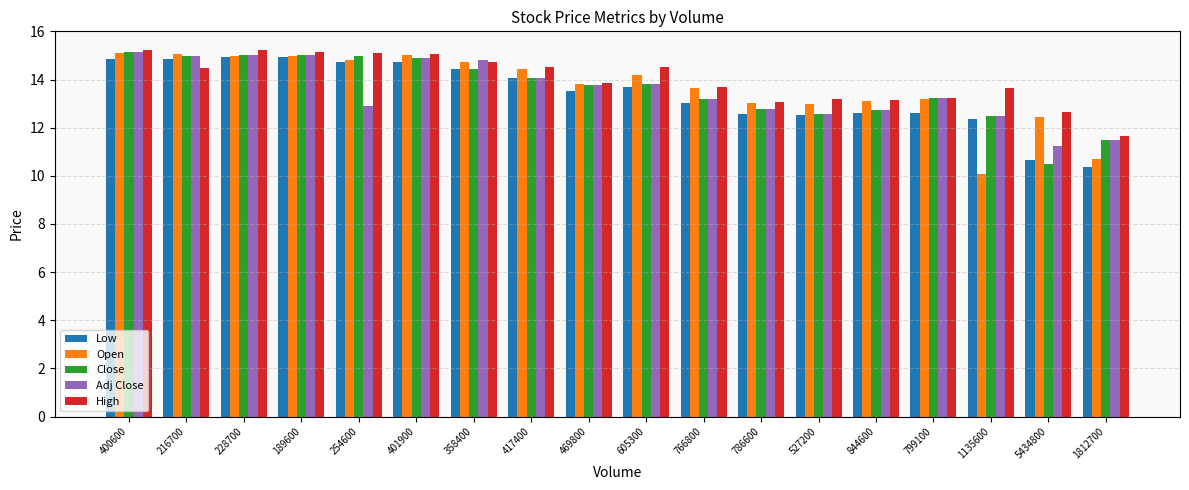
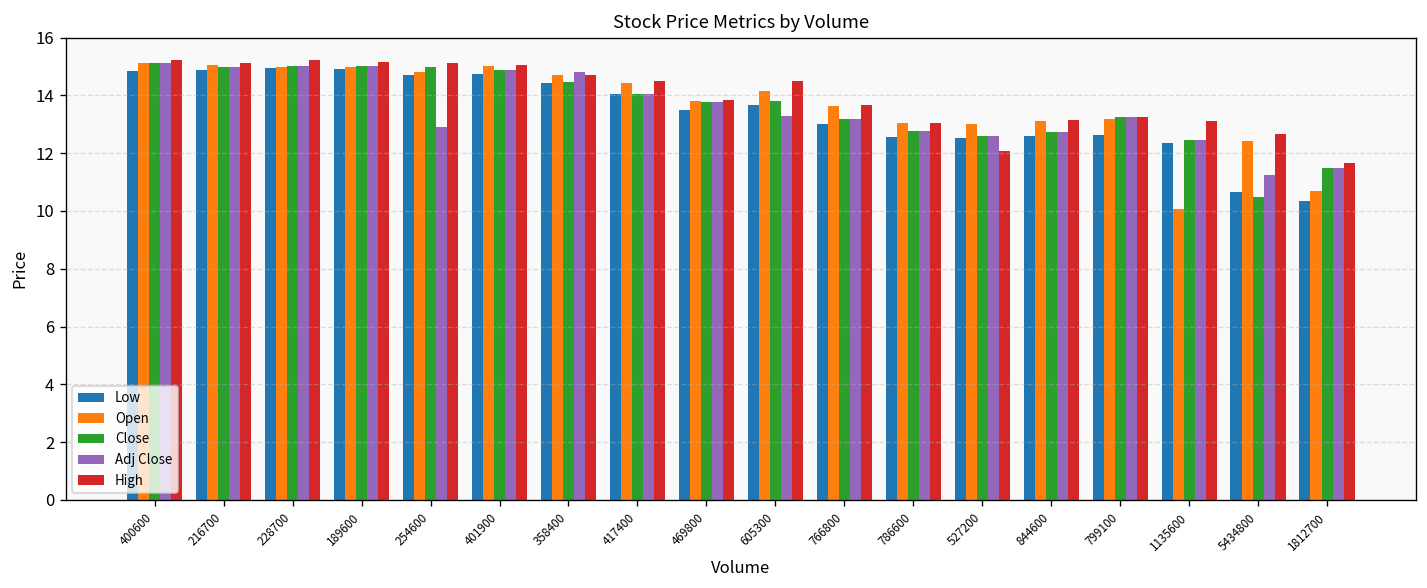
High, 216700: 14.5 -> 15.1
Adj Close, 605300: 13.8 -> 13.3
High, 527200: 13.2 -> 12.1
High, 1135600: 13.6 -> 13.1
